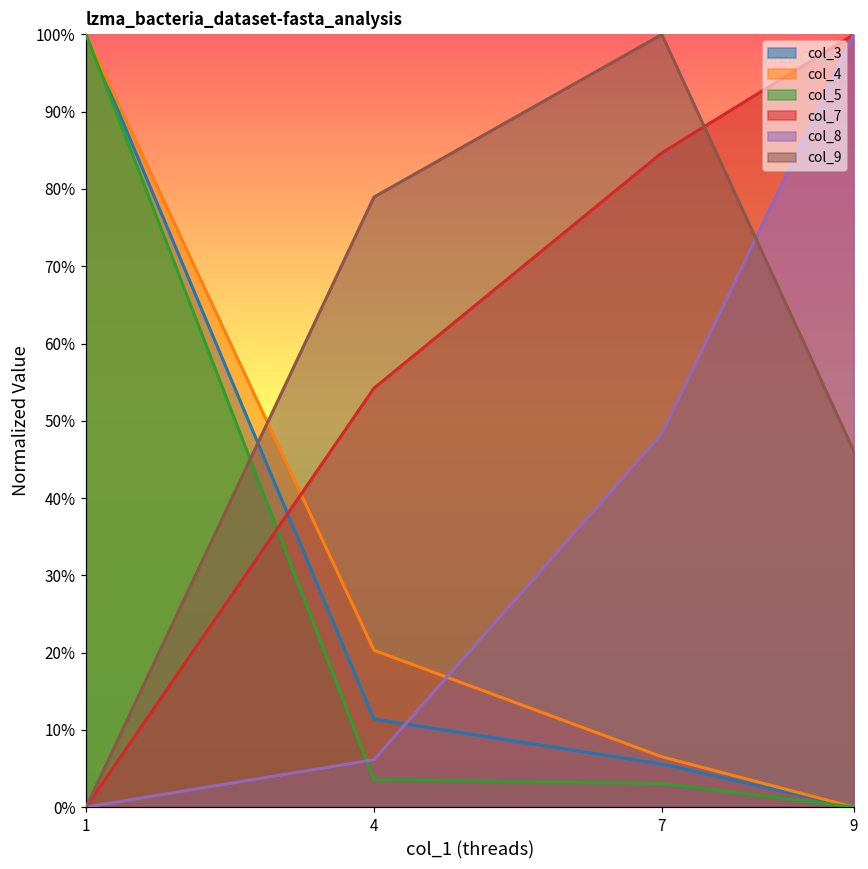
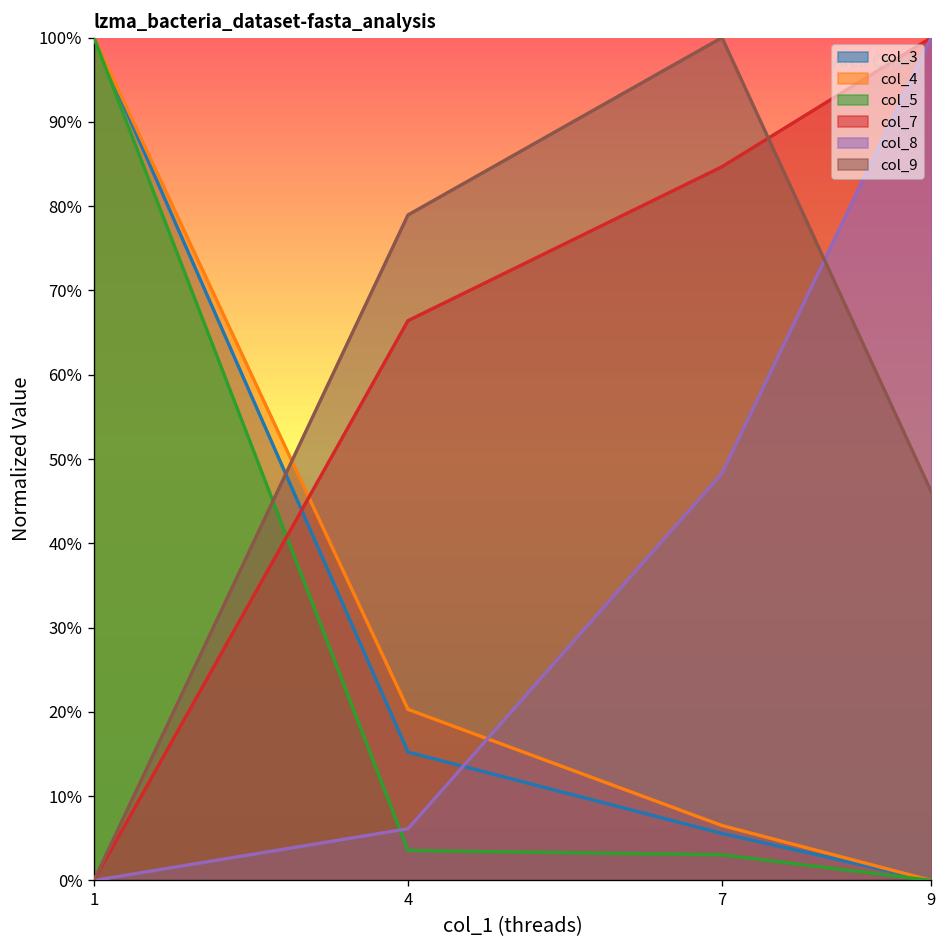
col_3, 4: 11% -> 15%
col_7, 4: 54% -> 66%
